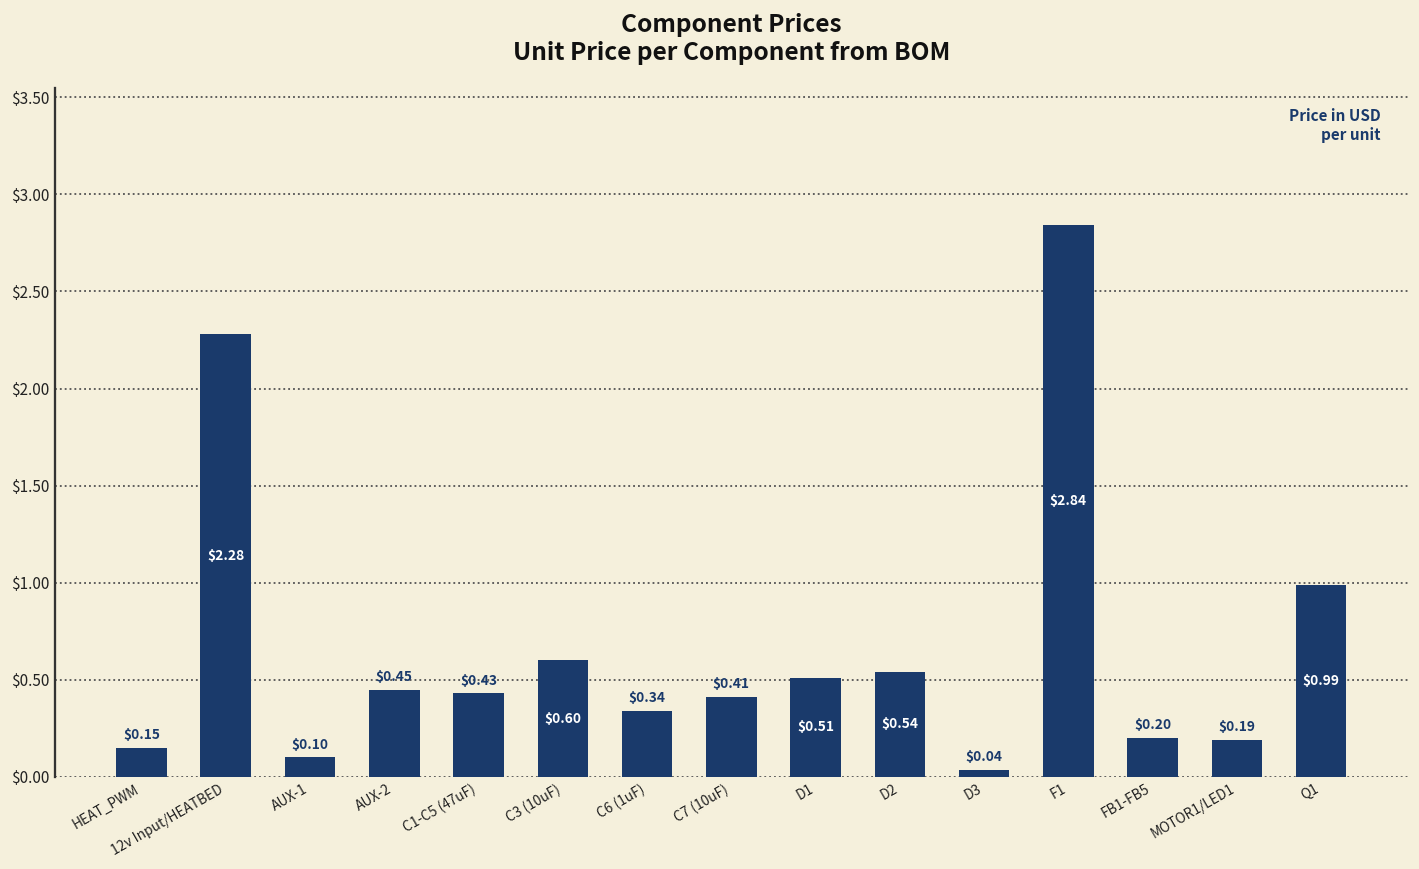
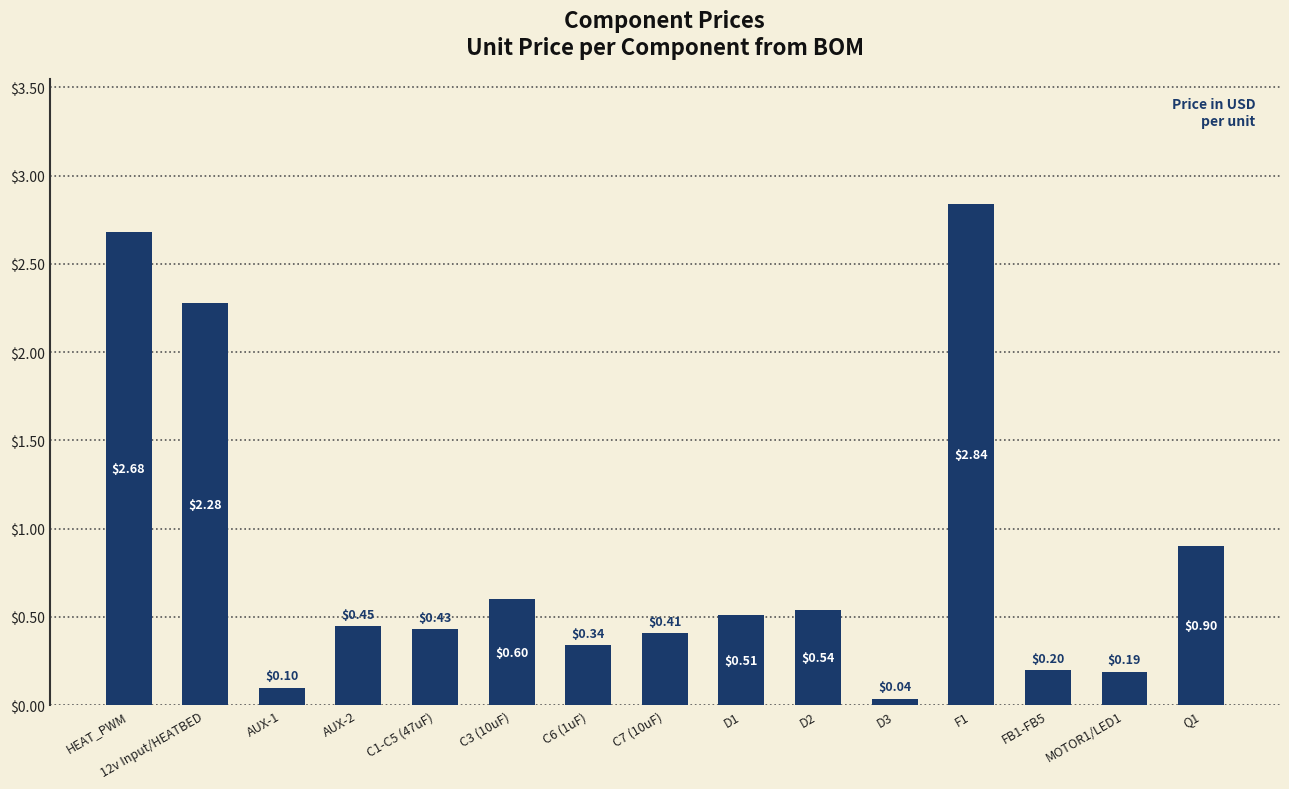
HEAT_PWM: $0.15 -> $2.68
Q1: $0.99 -> $0.90
